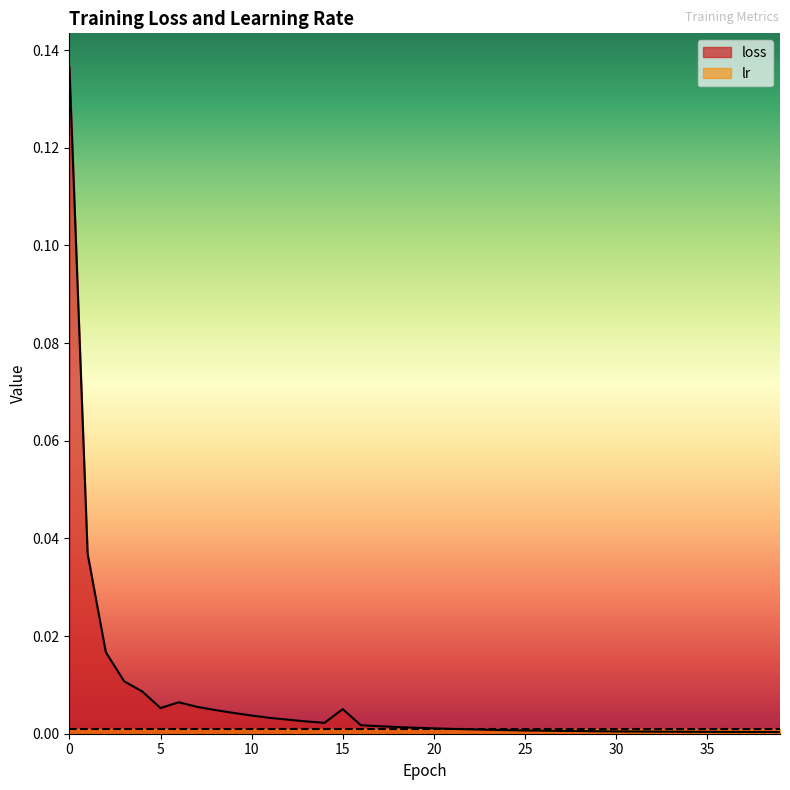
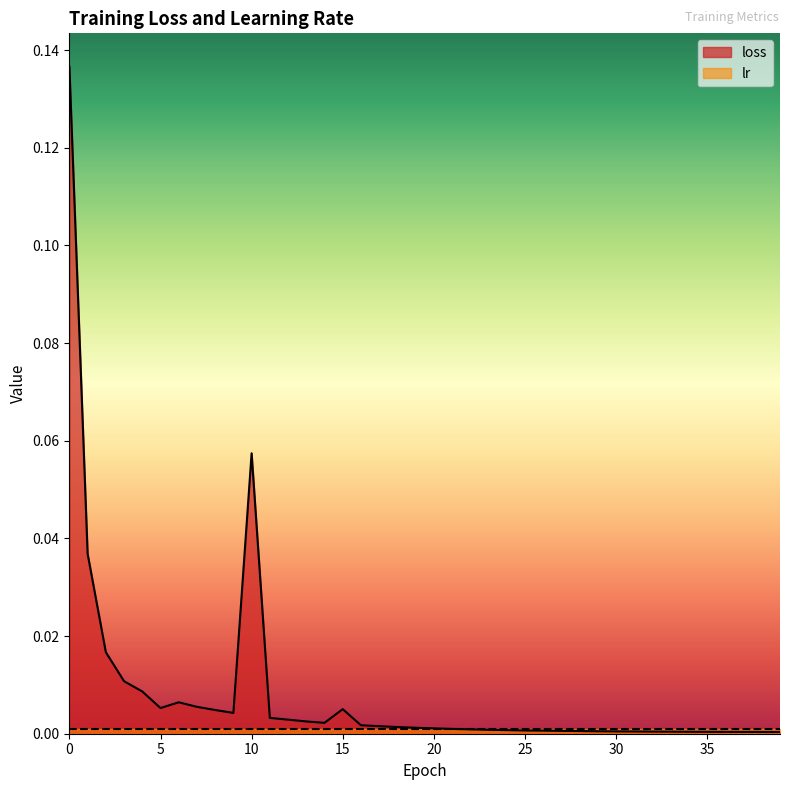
loss, 10: 0.004 -> 0.057
